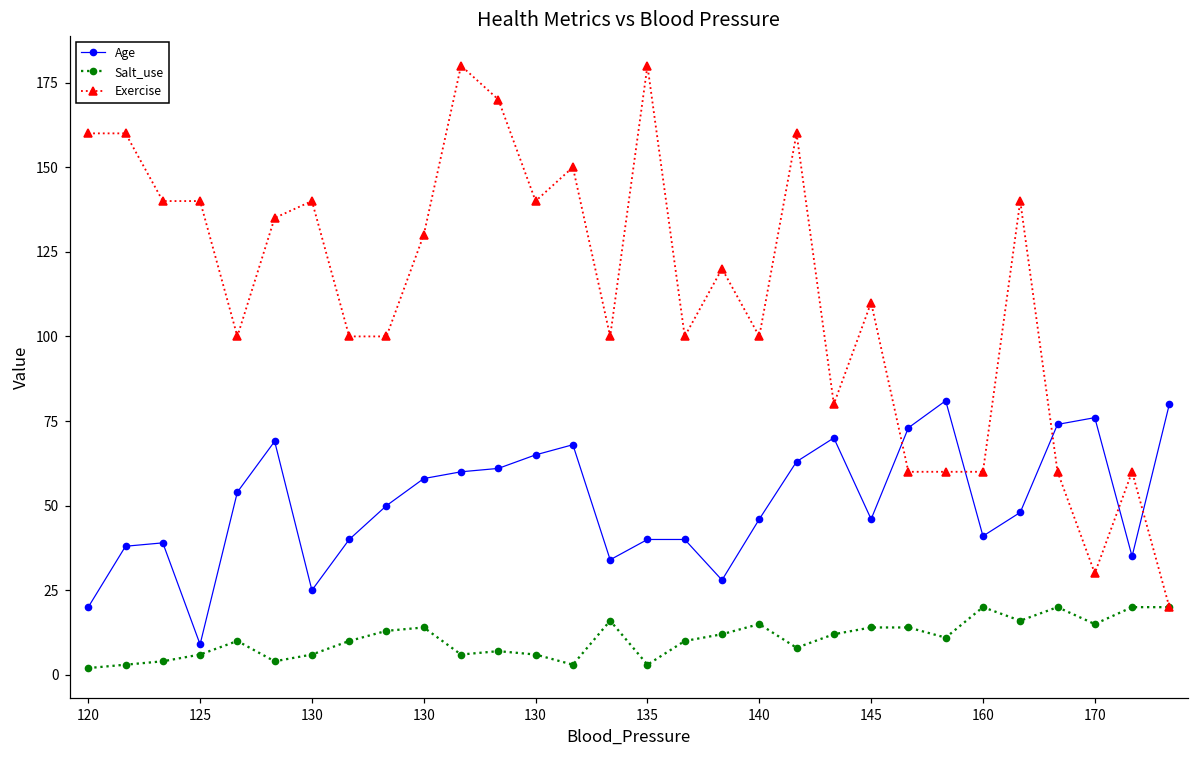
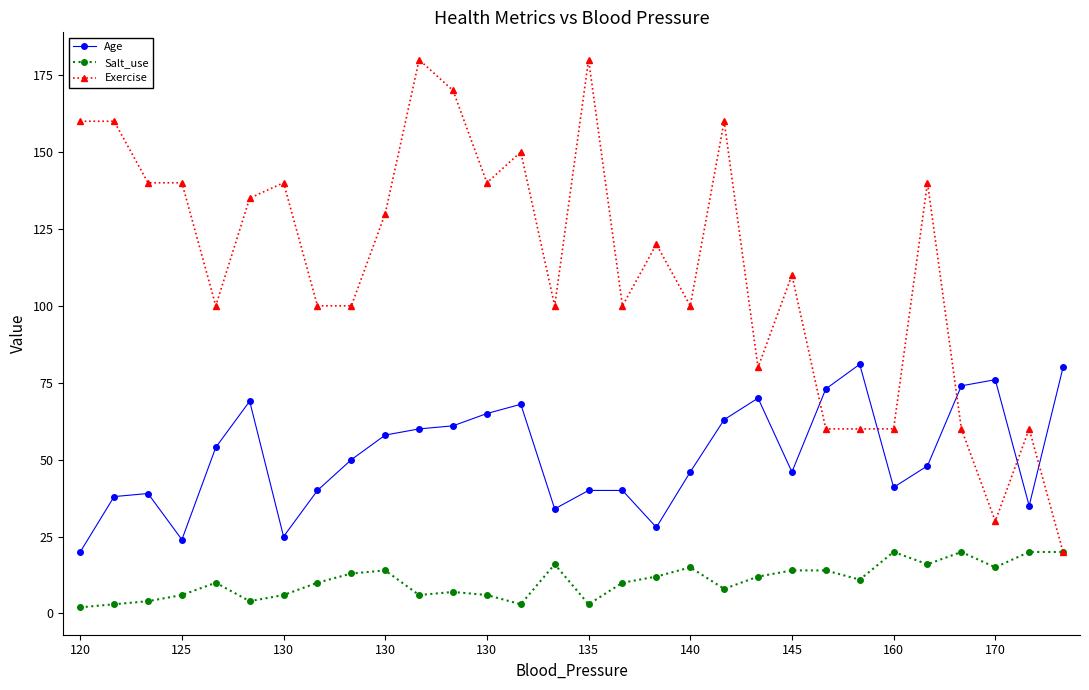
Age, 125: 9 -> 24
